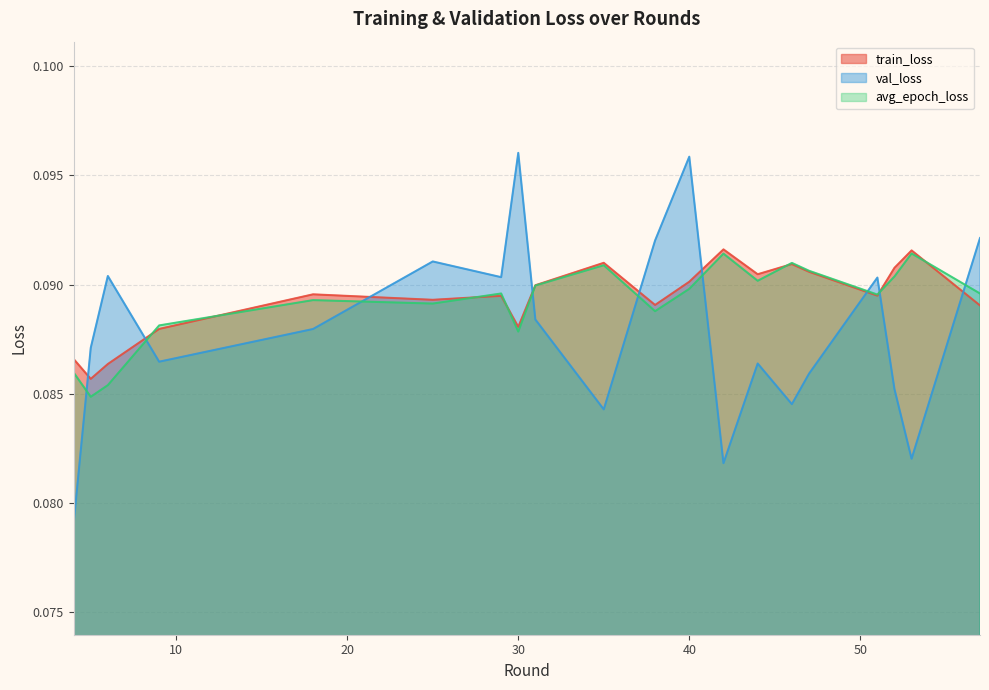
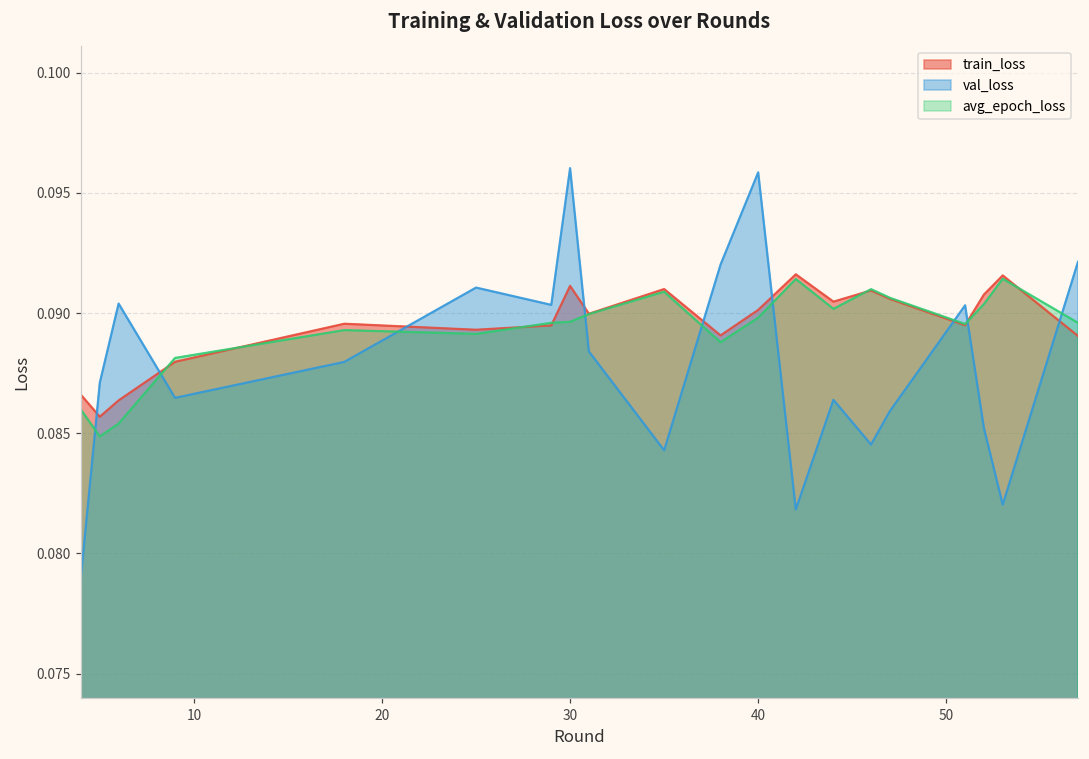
train_loss, 30: 0.0881 -> 0.0911
avg_epoch_loss, 30: 0.0879 -> 0.0896
